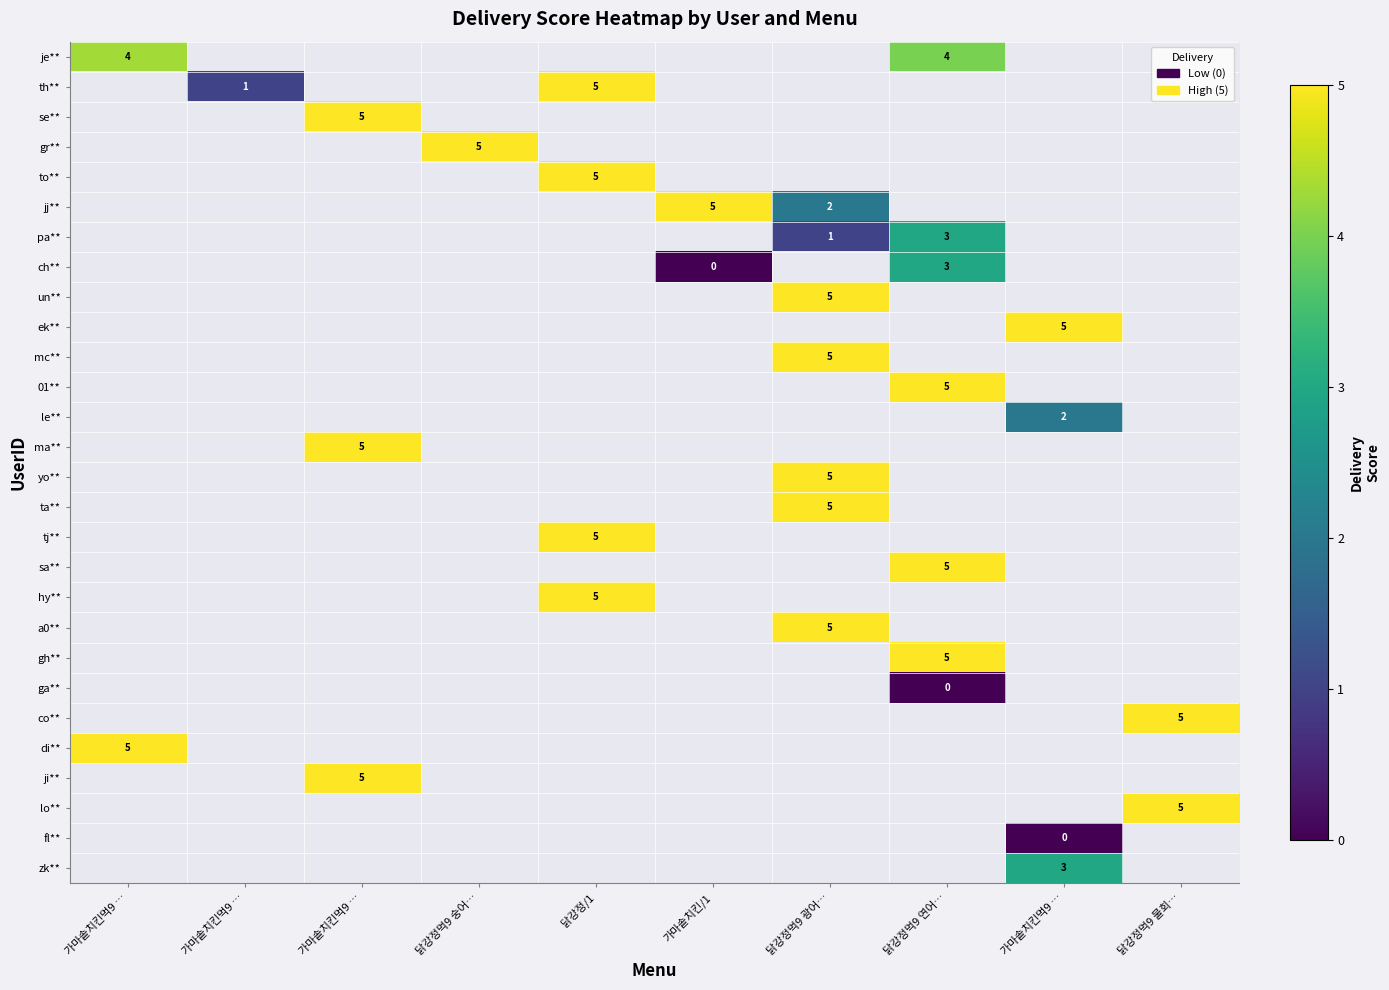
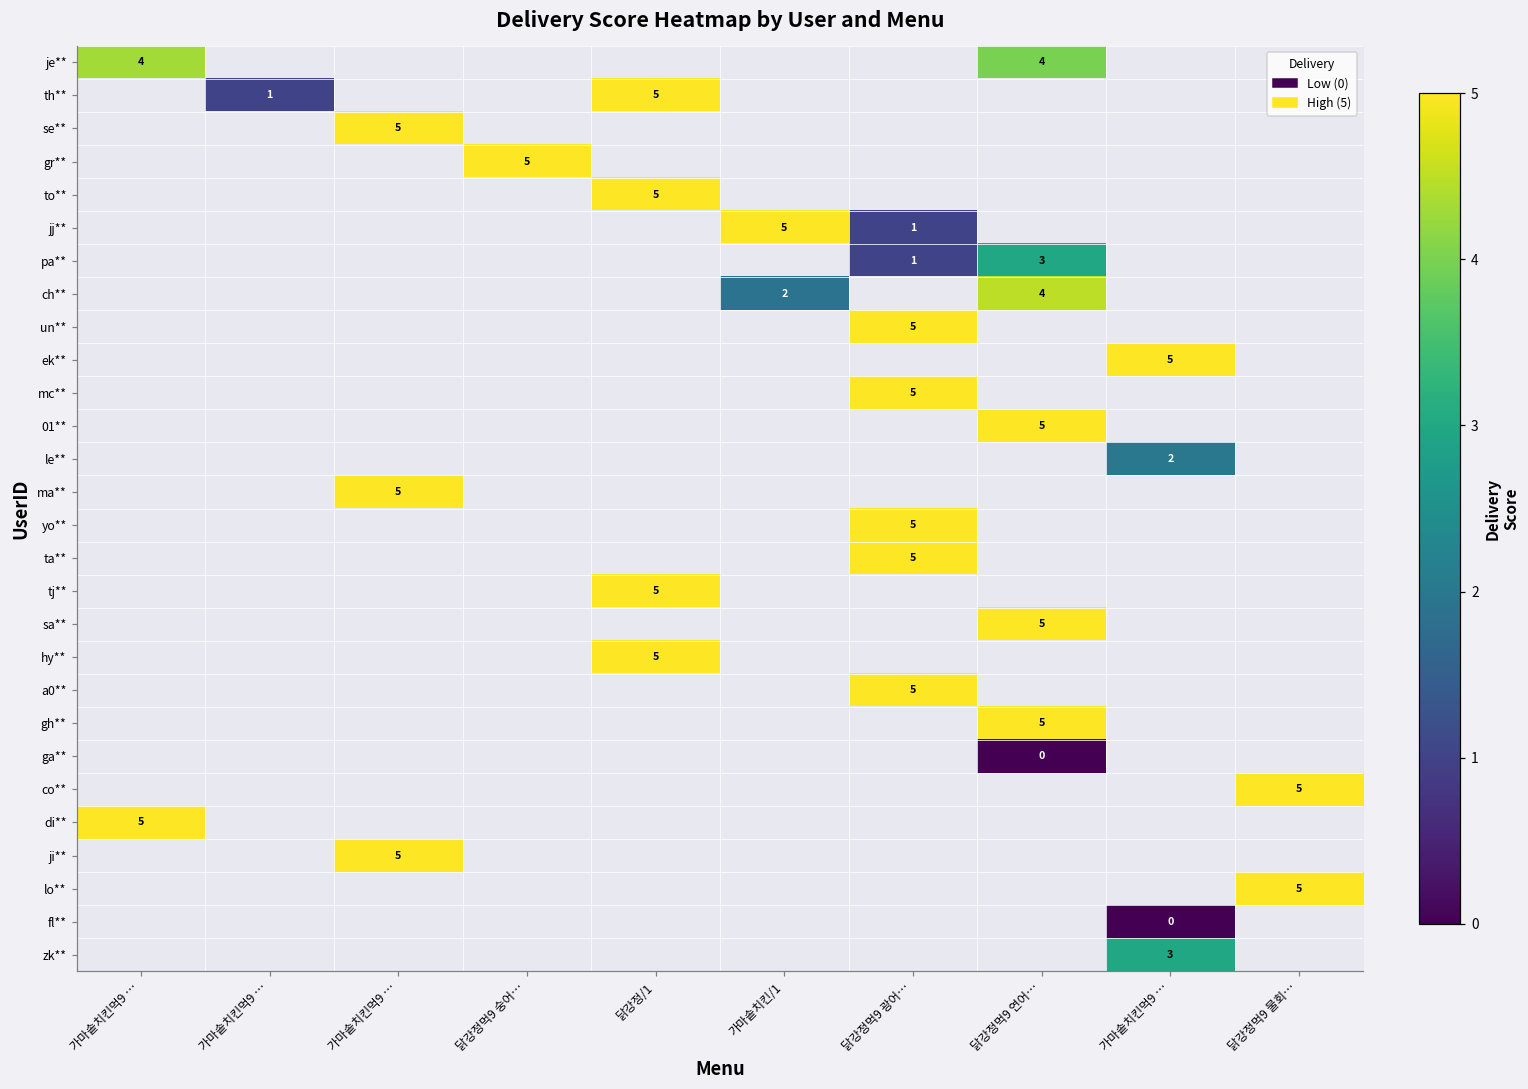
jj**, 닭강정먹9 광어…: 2 -> 1
ch**, 가마솥치킨/1: 0 -> 2
ch**, 닭강정먹9 연어…: 3 -> 4
